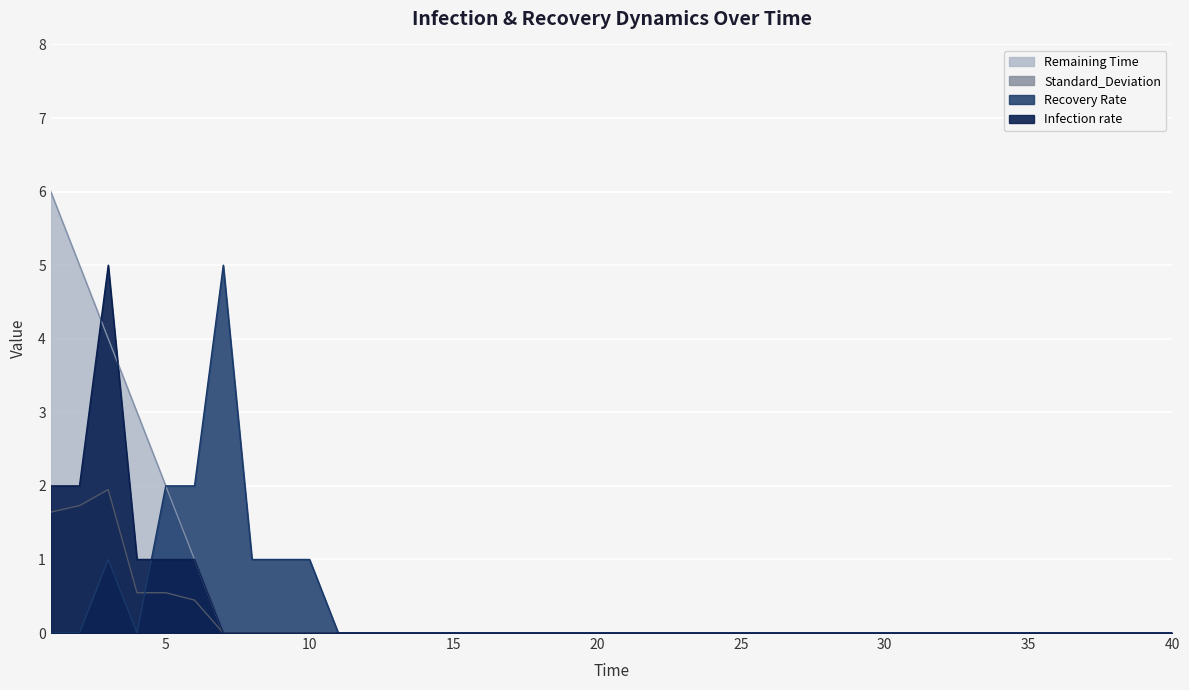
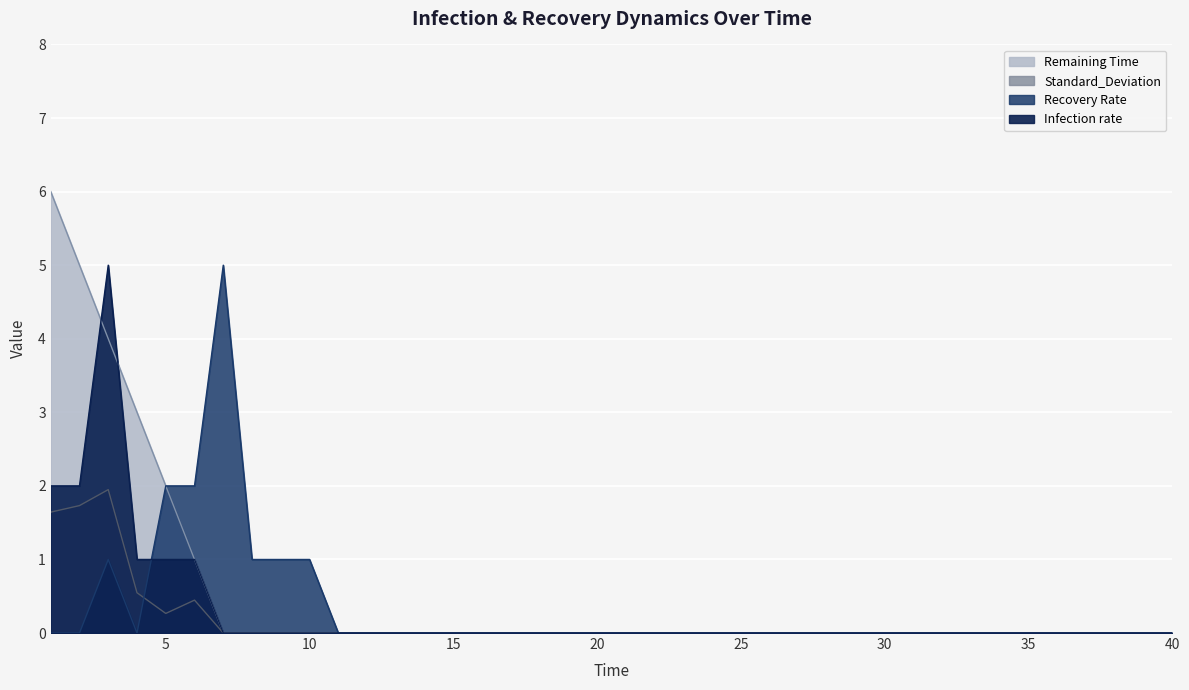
Standard_Deviation, 5: 0.5 -> 0.3
